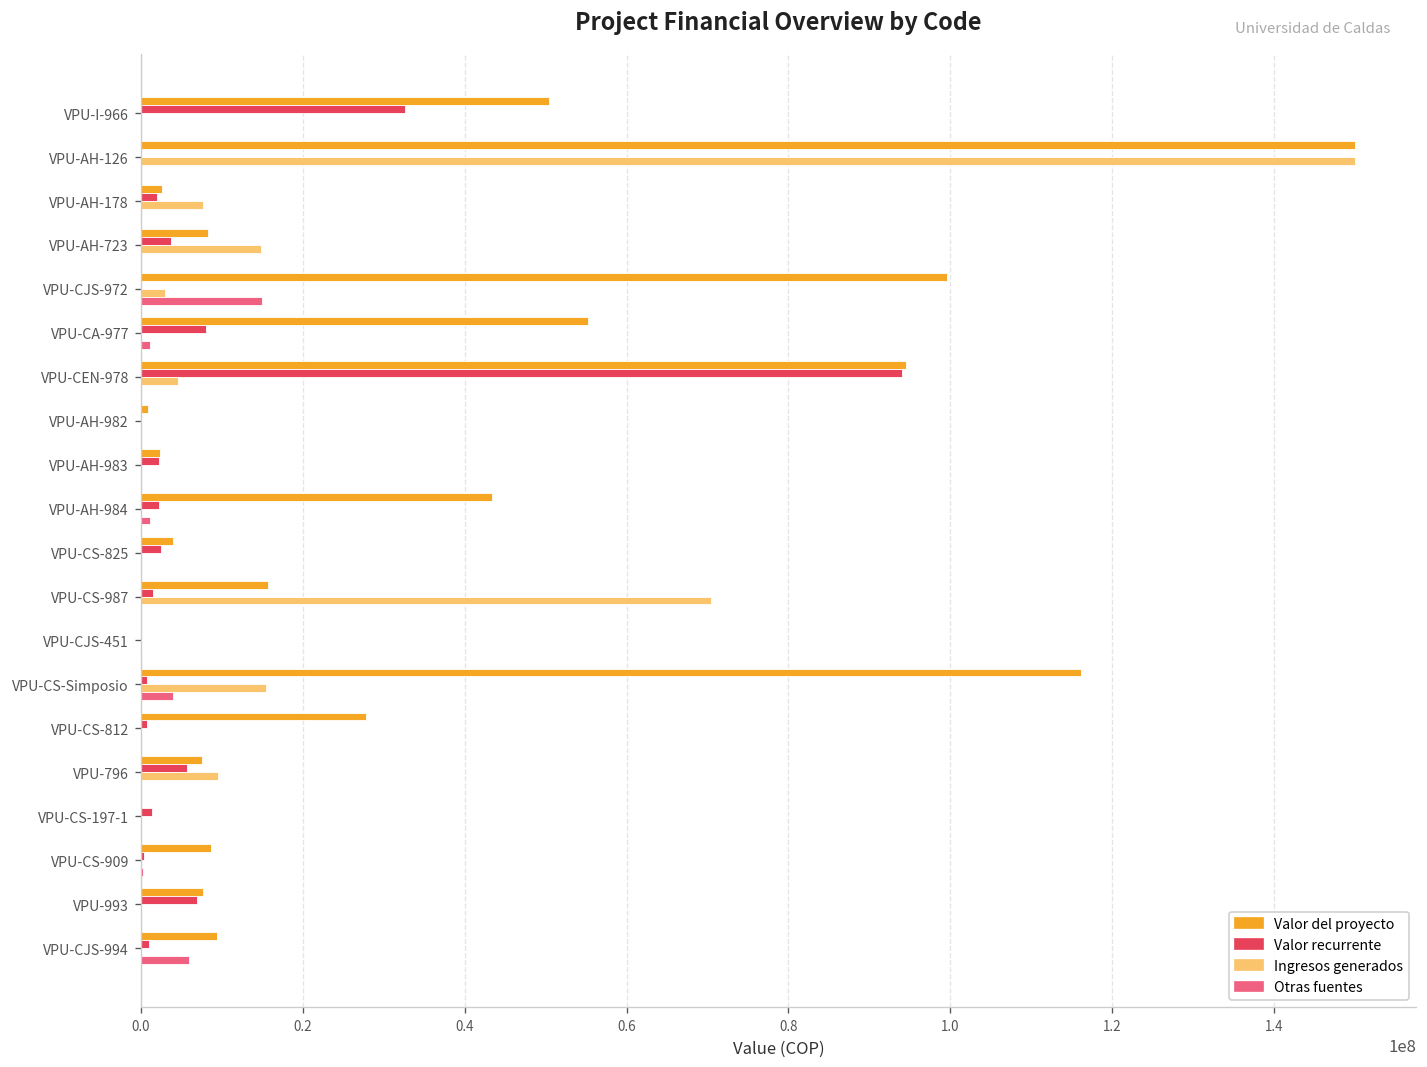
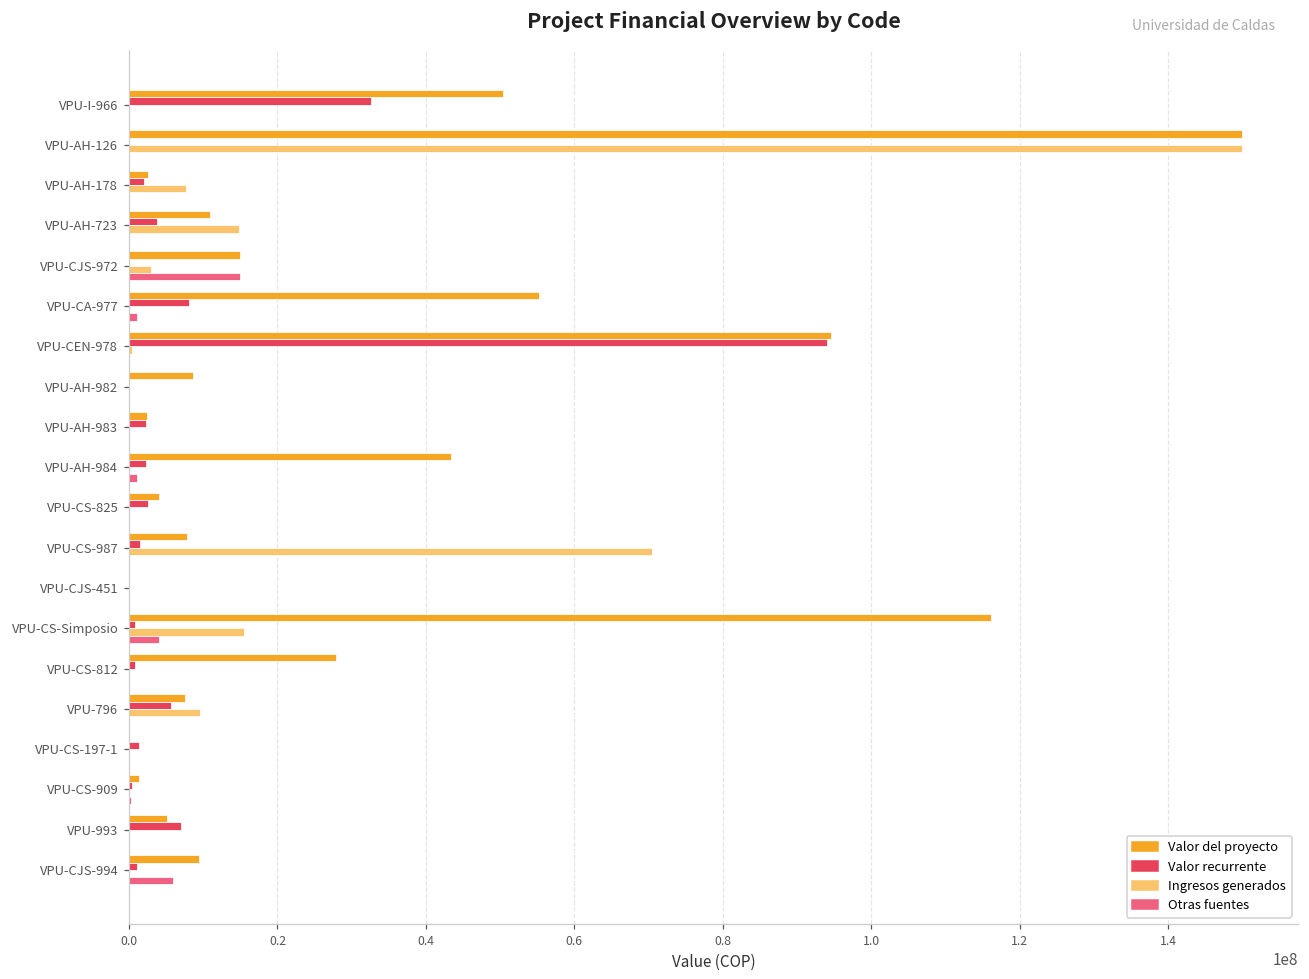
Valor del proyecto, VPU-AH-723: 8000000 -> 11000000
Valor del proyecto, VPU-CJS-972: 100000000 -> 15000000
Ingresos generados, VPU-CEN-978: 5000000 -> 0
Valor del proyecto, VPU-AH-982: 1000000 -> 9000000
Valor del proyecto, VPU-CS-987: 16000000 -> 8000000
Valor del proyecto, VPU-CS-909: 9000000 -> 1000000
Valor del proyecto, VPU-993: 8000000 -> 5000000
